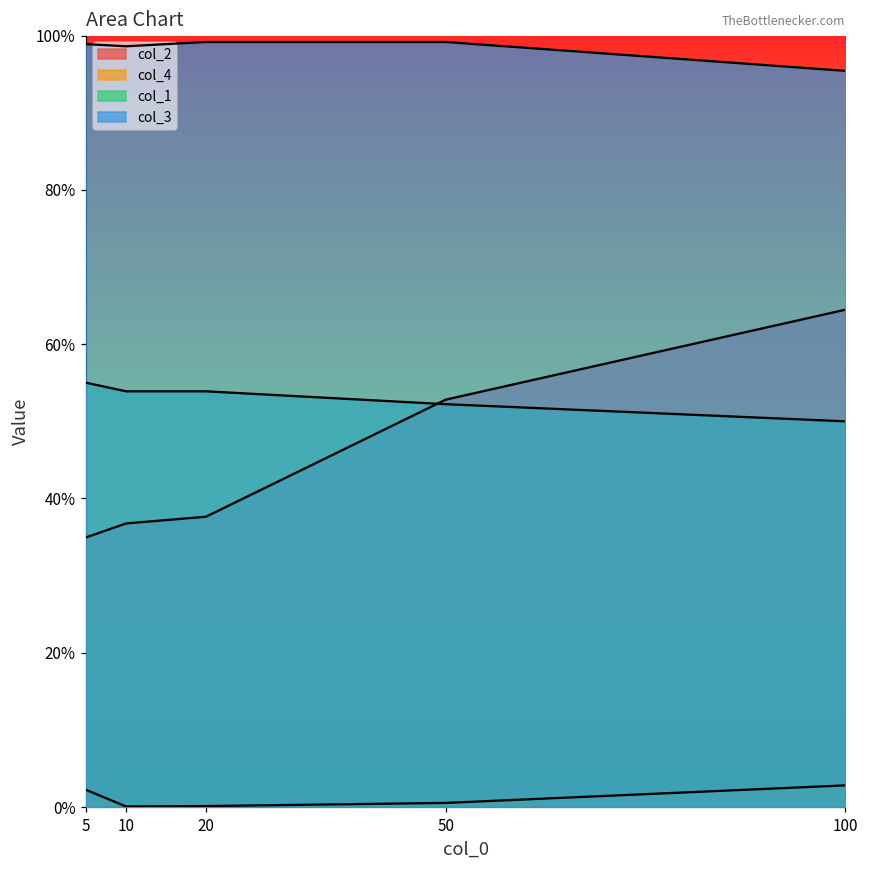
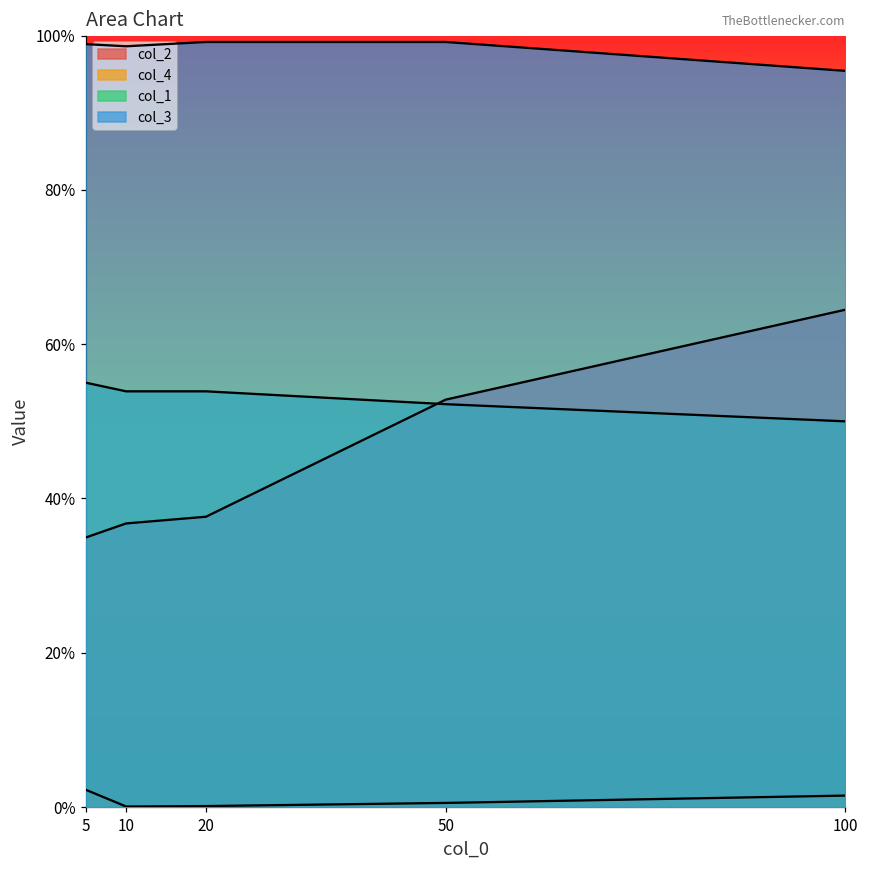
col_4, 100: 3% -> 1%
